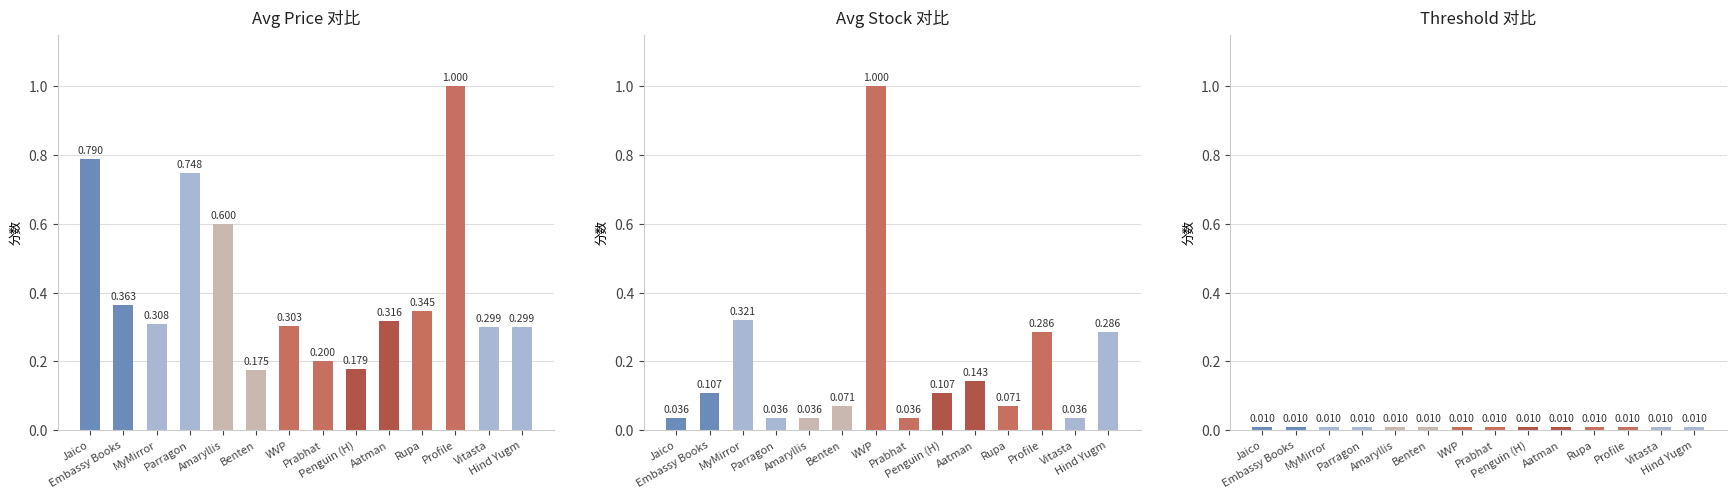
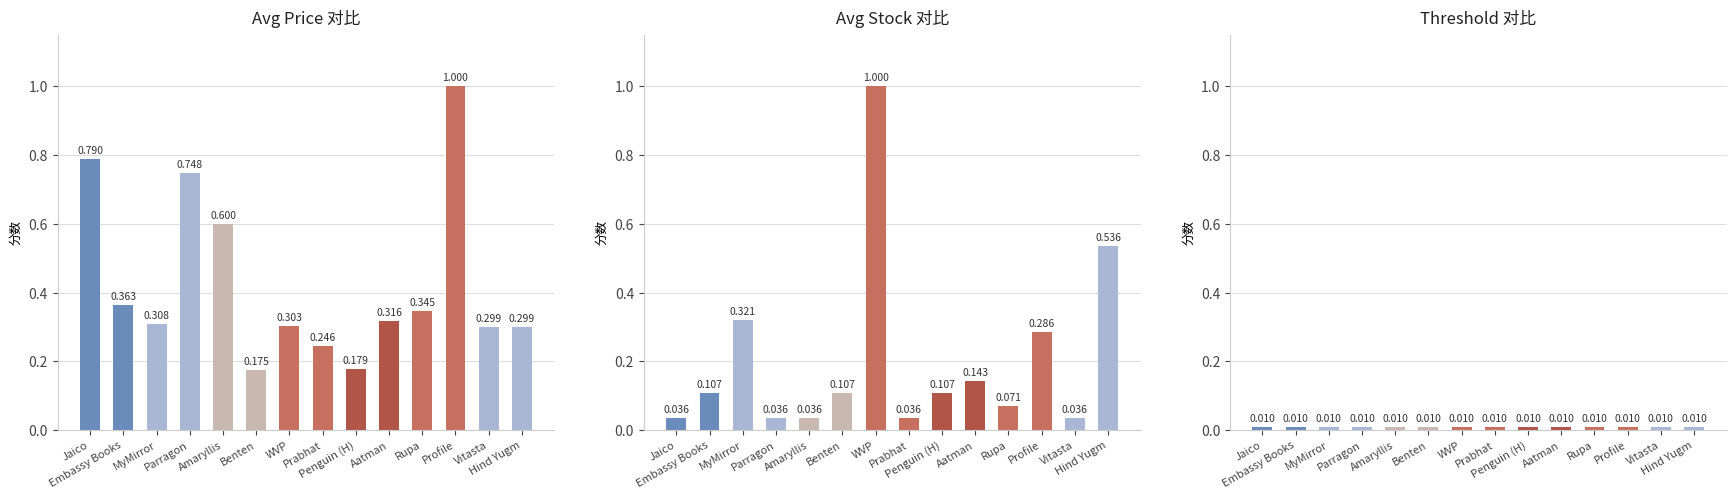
Avg Price 对比, Prabhat: 0.200 -> 0.246
Avg Stock 对比, Benten: 0.071 -> 0.107
Avg Stock 对比, Hind Yugm: 0.286 -> 0.536
